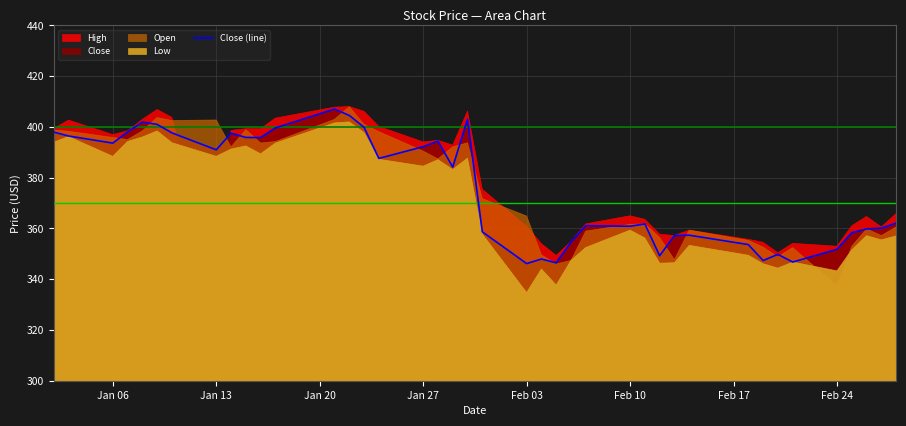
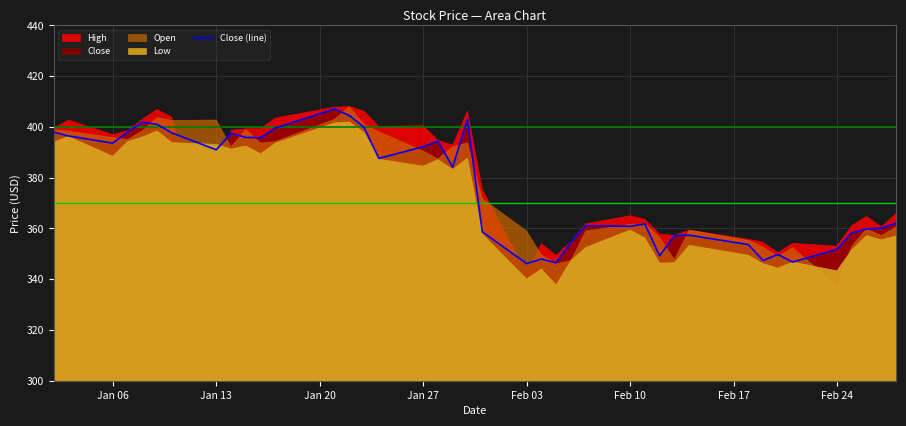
Low, Jan 13: 388 -> 393
High, Jan 27: 394 -> 400
High, Feb 03: 361 -> 342
Open, Feb 03: 365 -> 359
Low, Feb 03: 335 -> 340
